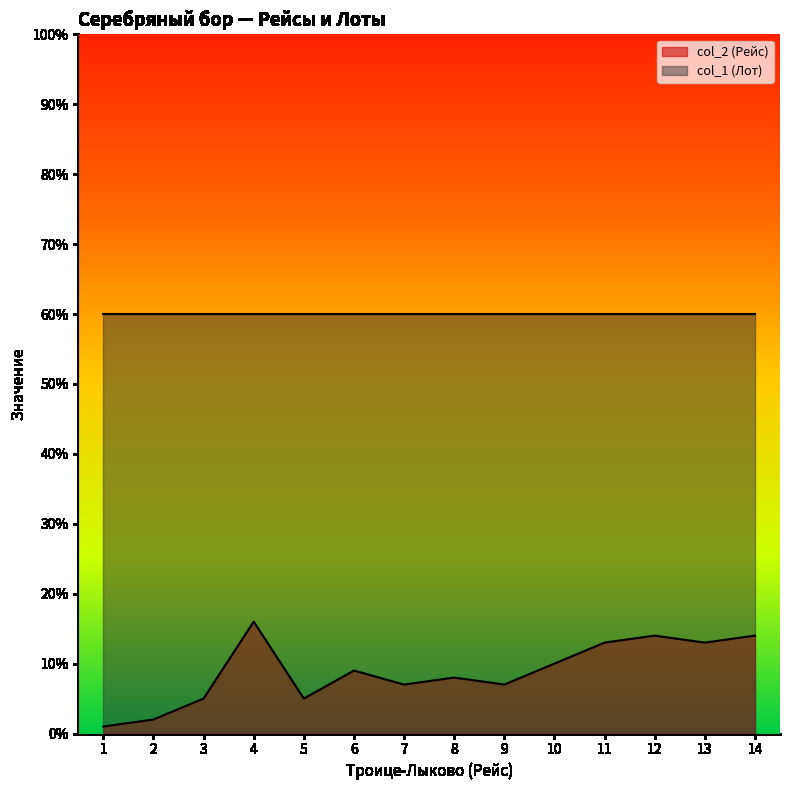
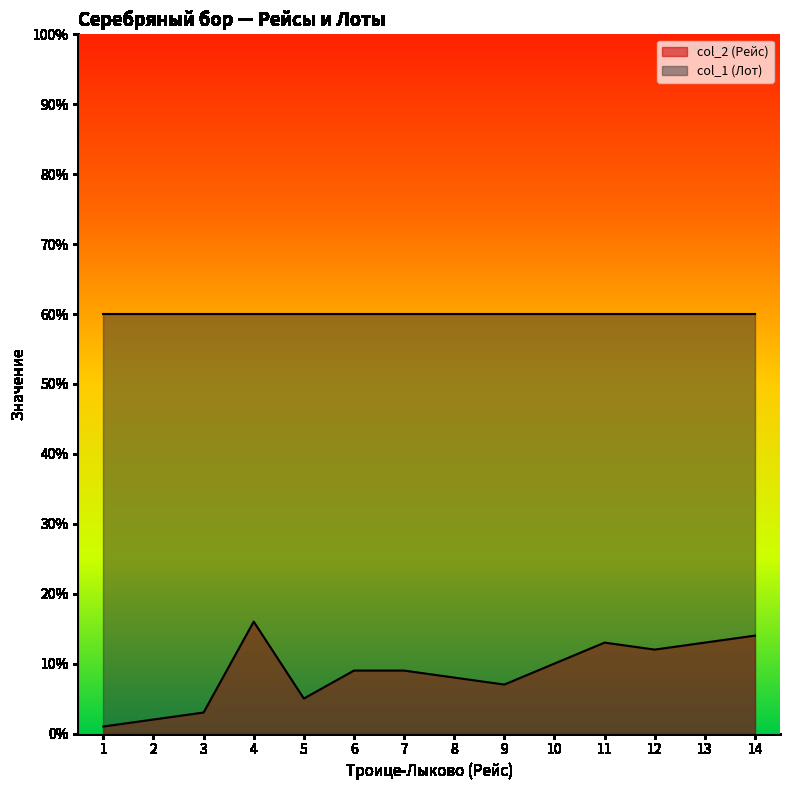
col_2 (Рейс), 3: 5% -> 3%
col_2 (Рейс), 7: 7% -> 9%
col_2 (Рейс), 12: 14% -> 12%
